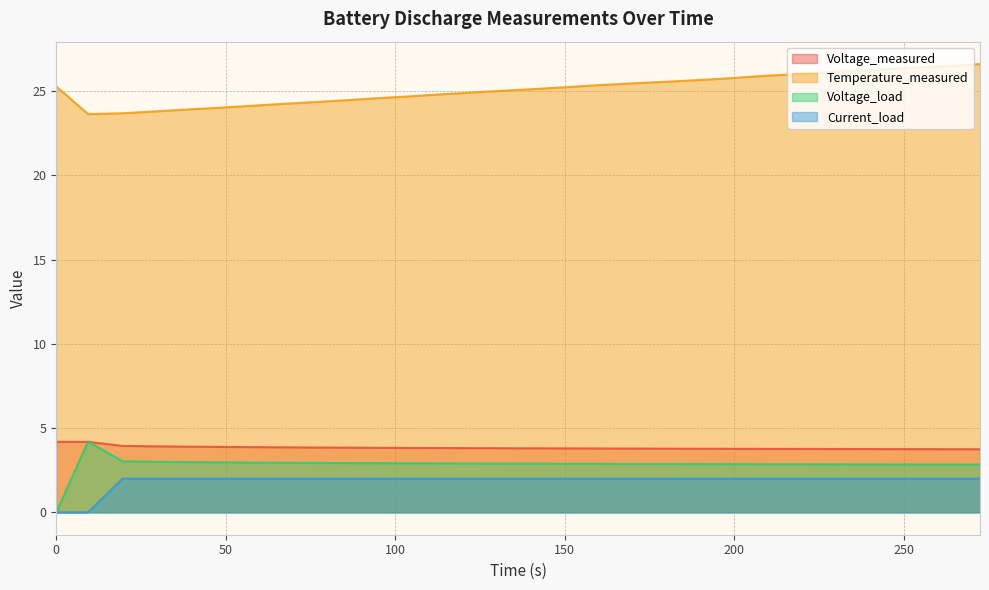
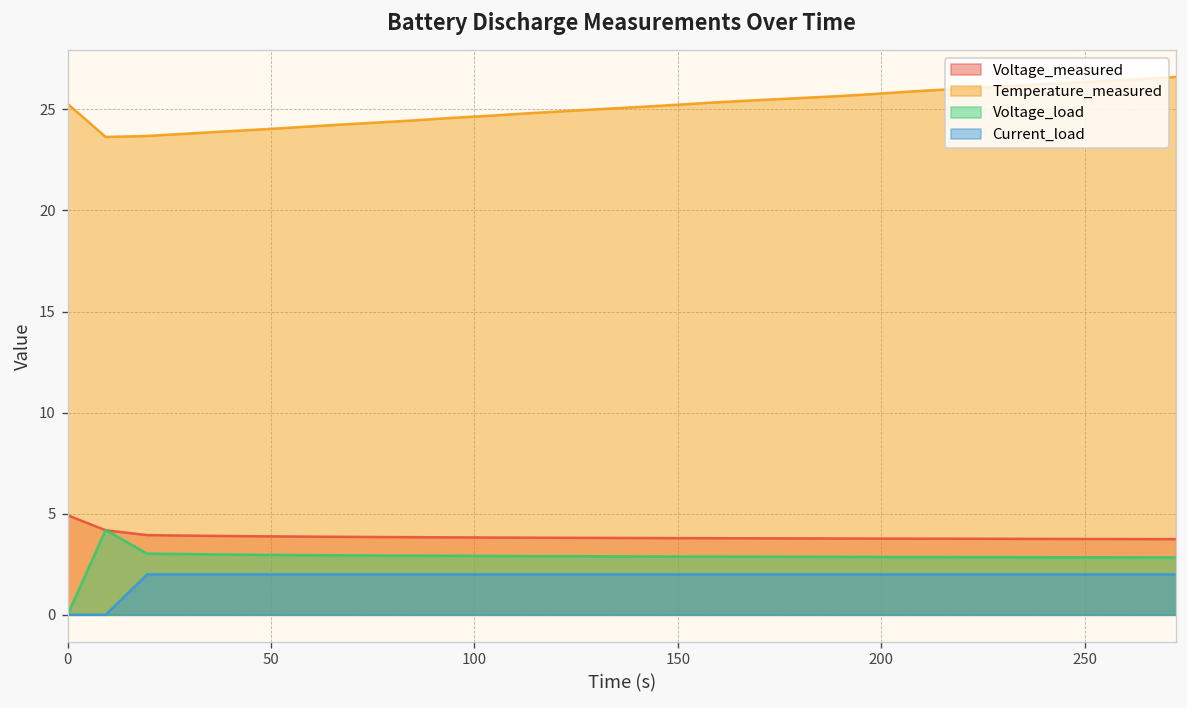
Voltage_measured, 0: 4.2 -> 4.9
